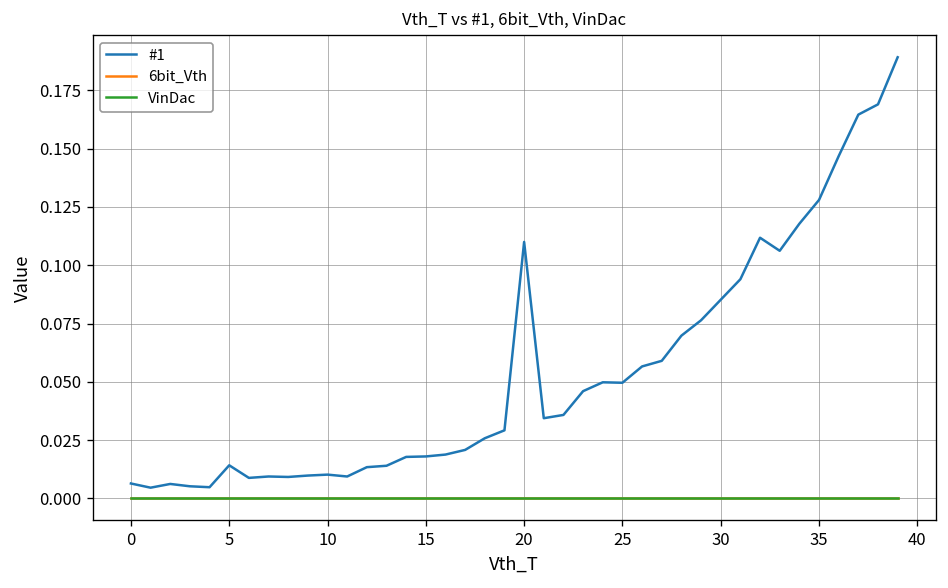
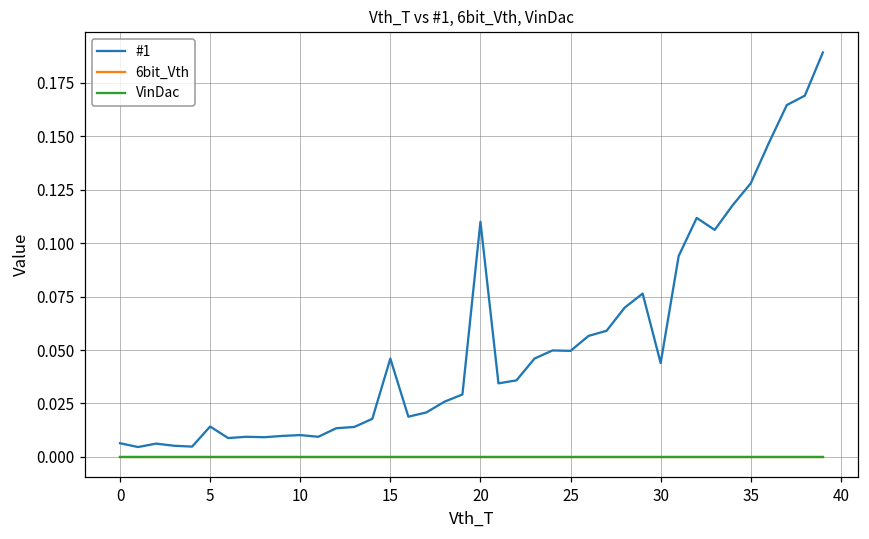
#1, 15: 0.018 -> 0.046
#1, 30: 0.085 -> 0.044
